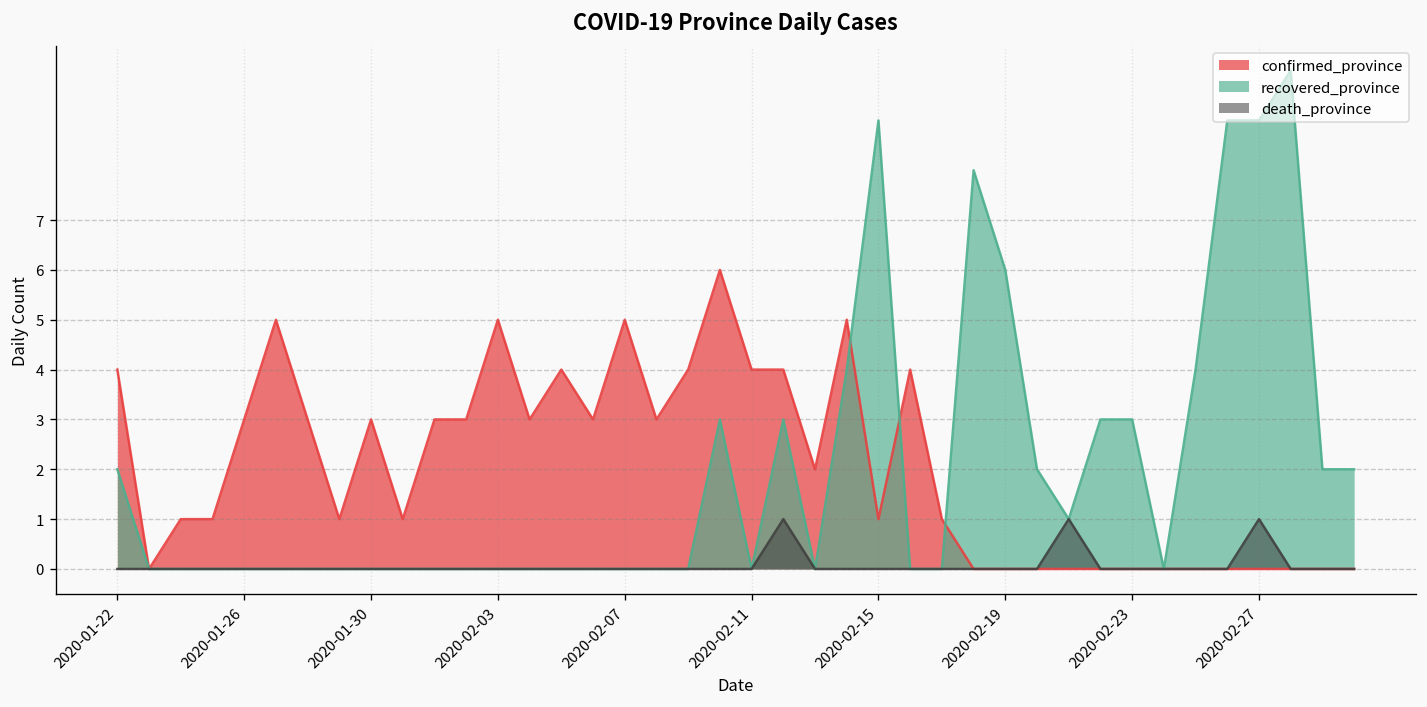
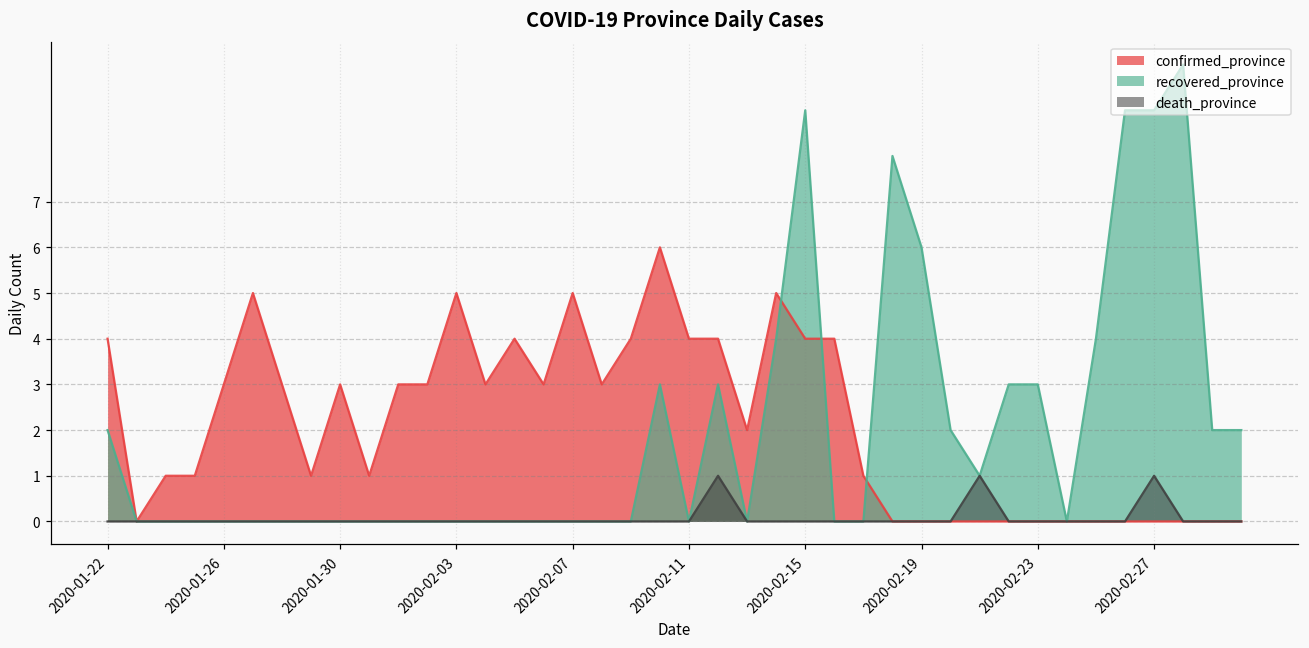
confirmed_province, 2020-02-15: 1 -> 4
